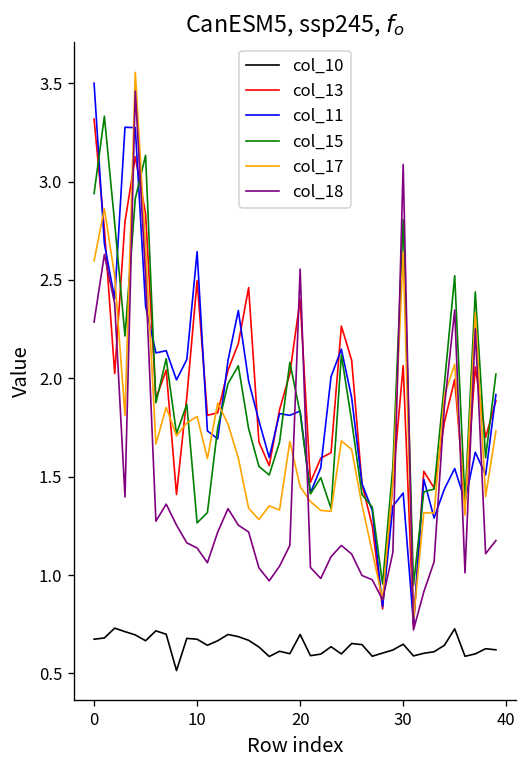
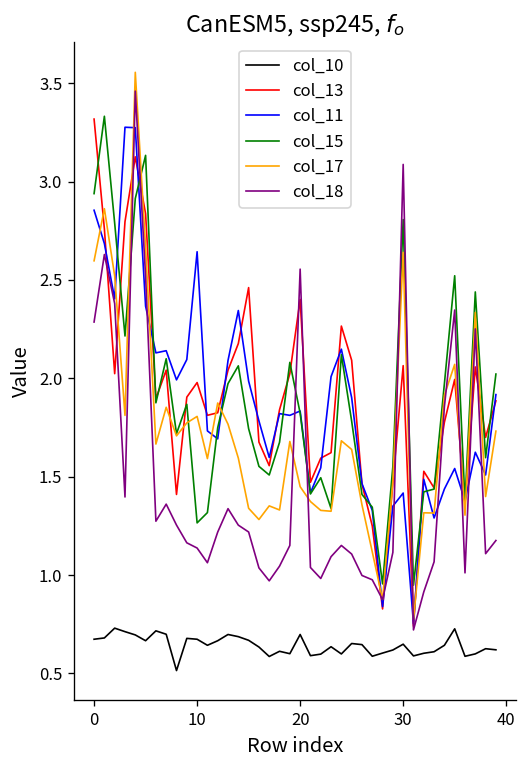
col_11, 0: 3.50 -> 2.85
col_13, 10: 2.50 -> 1.98
